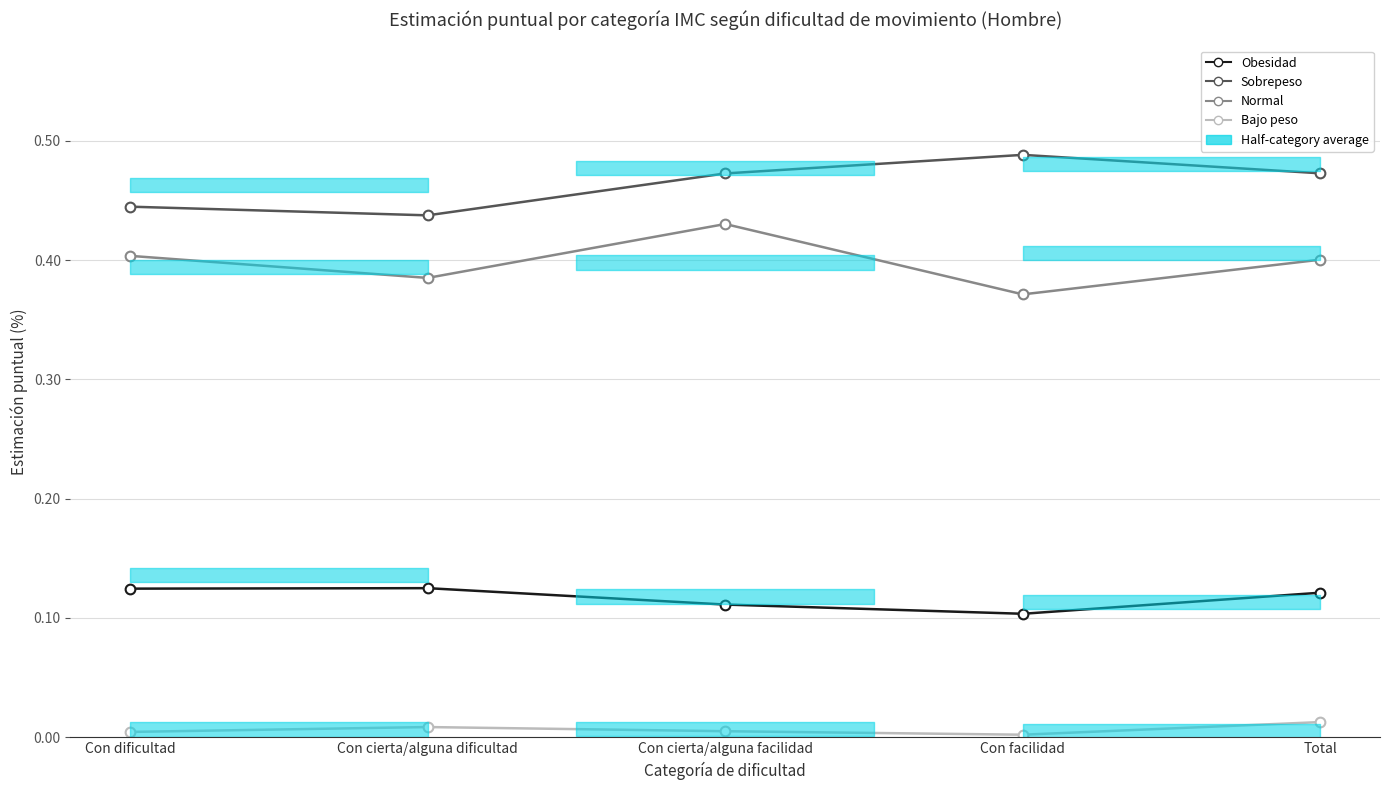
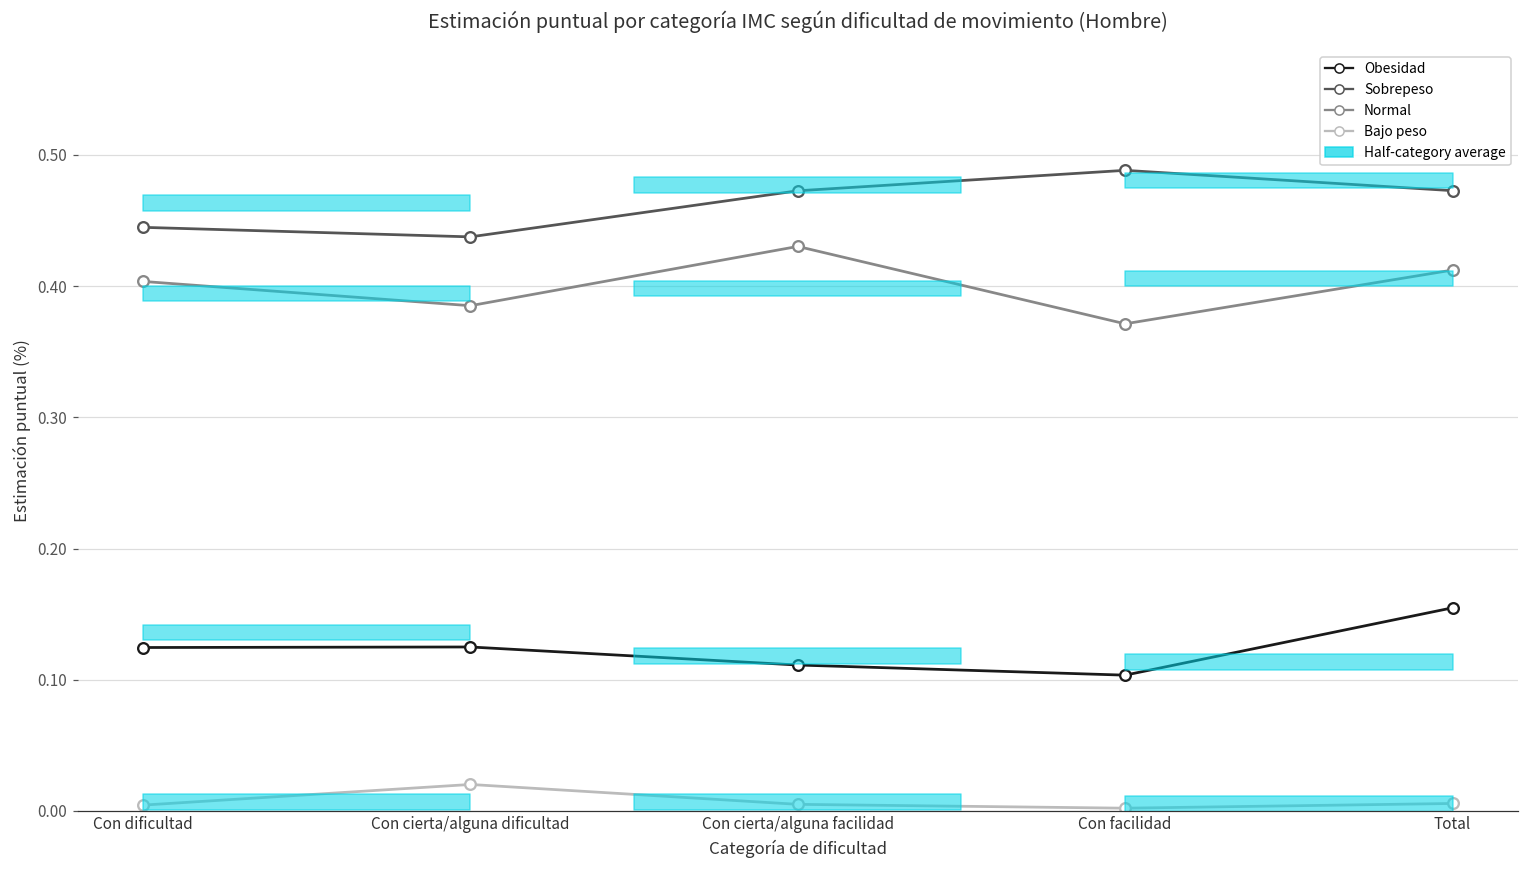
Bajo peso, Con cierta/alguna dificultad: 0.009 -> 0.020
Obesidad, Total: 0.121 -> 0.155
Normal, Total: 0.400 -> 0.412
Bajo peso, Total: 0.013 -> 0.006
